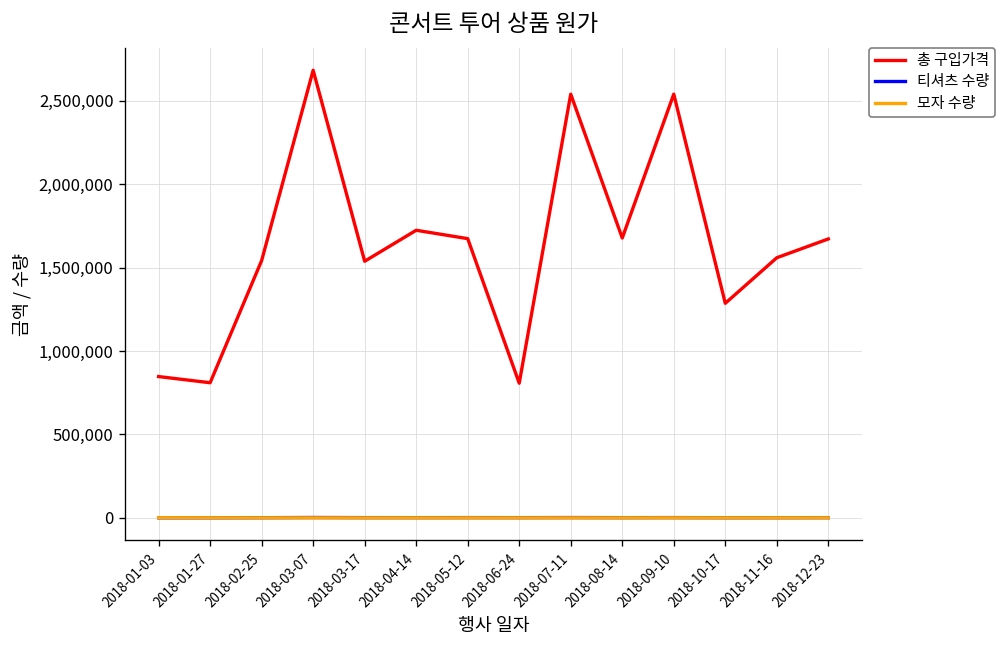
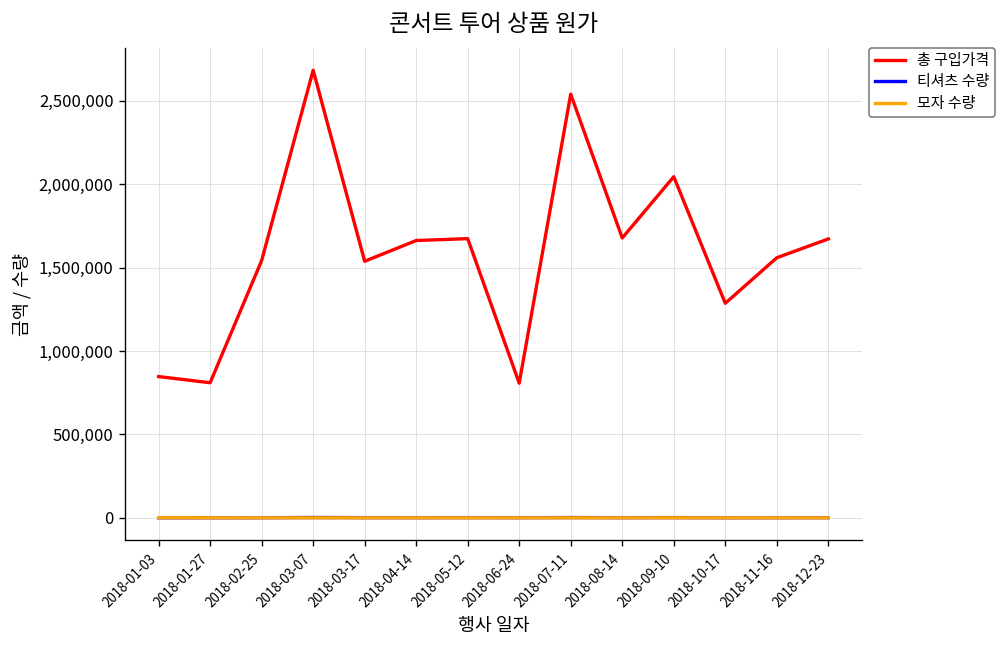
총 구입가격, 2018-04-14: 1,720,000 -> 1,660,000
총 구입가격, 2018-09-10: 2,540,000 -> 2,050,000
